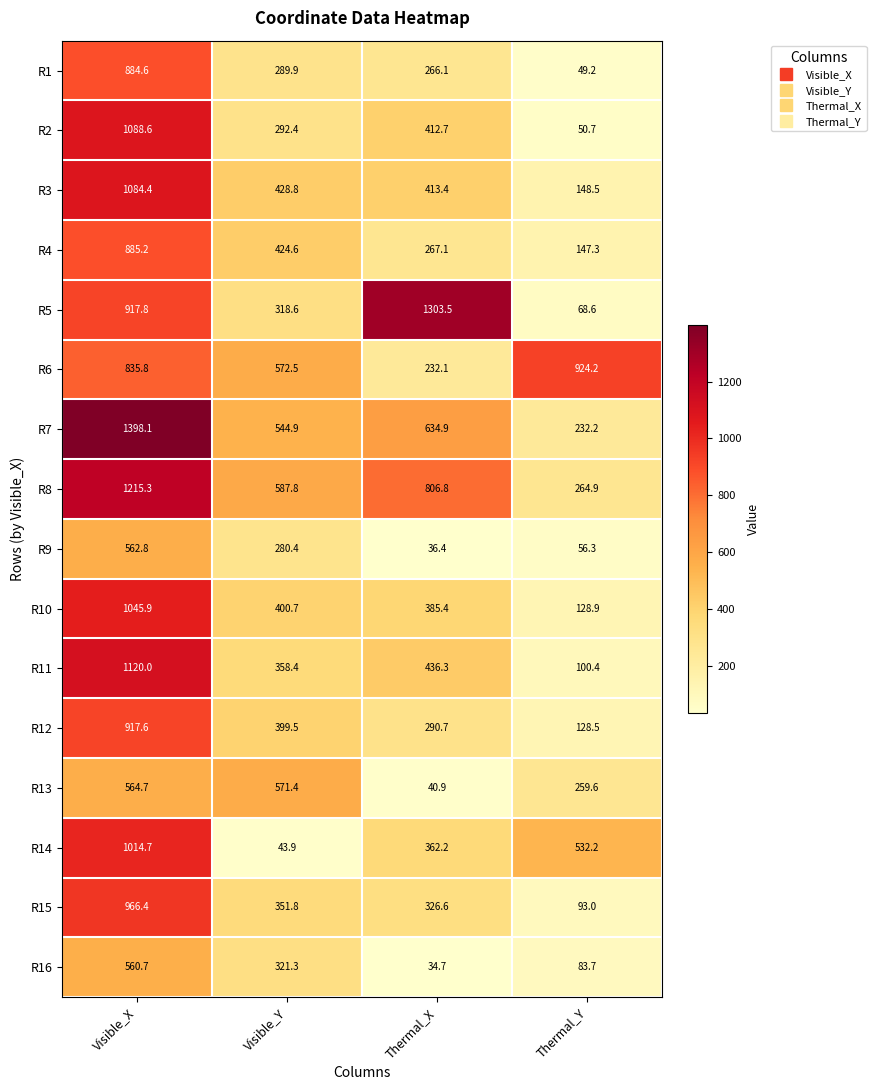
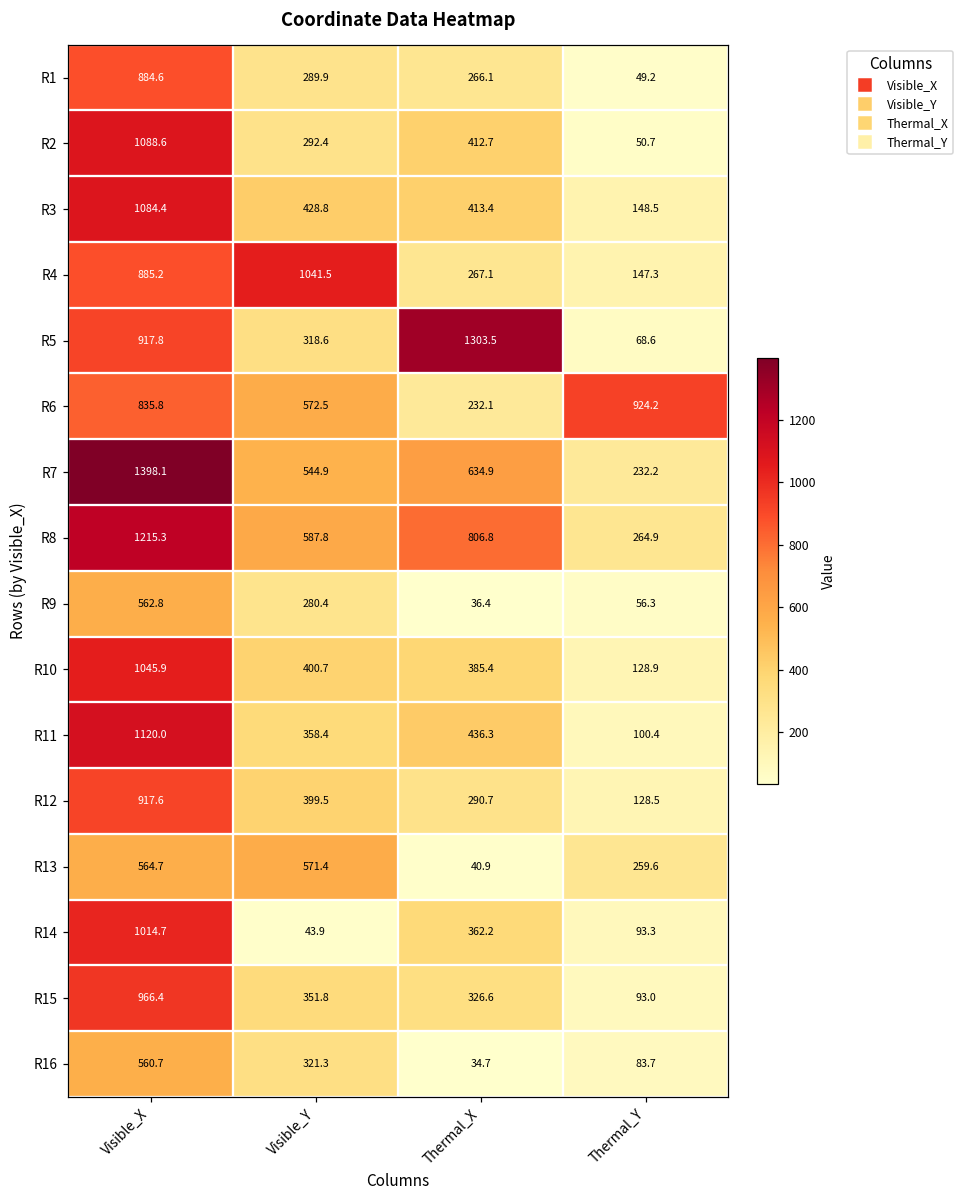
R4, Visible_Y: 424.6 -> 1041.5
R14, Thermal_Y: 532.2 -> 93.3
